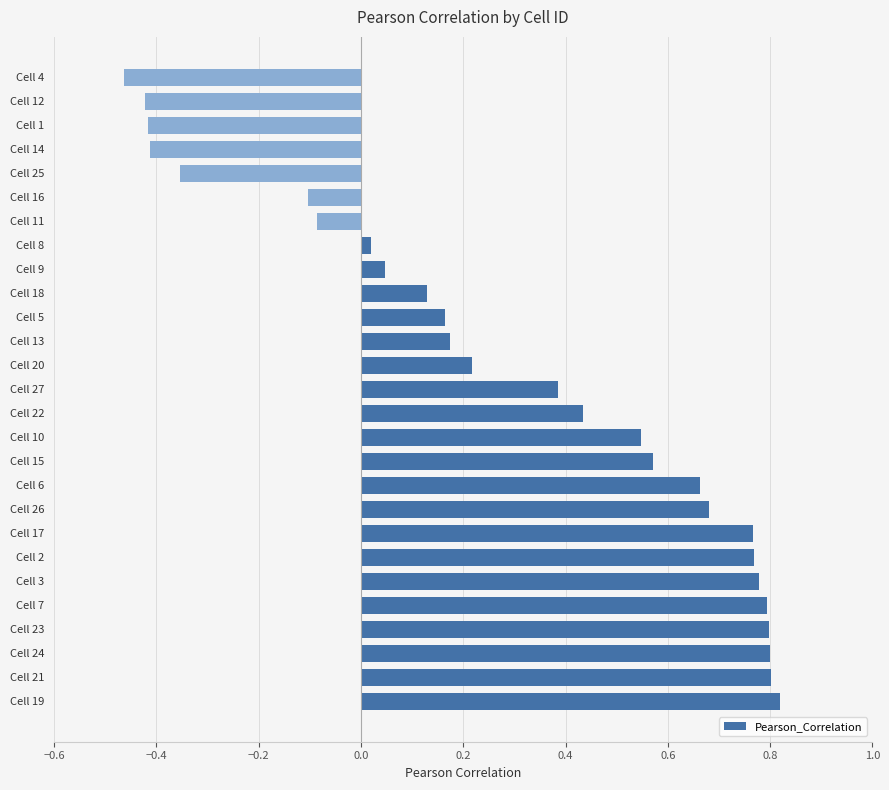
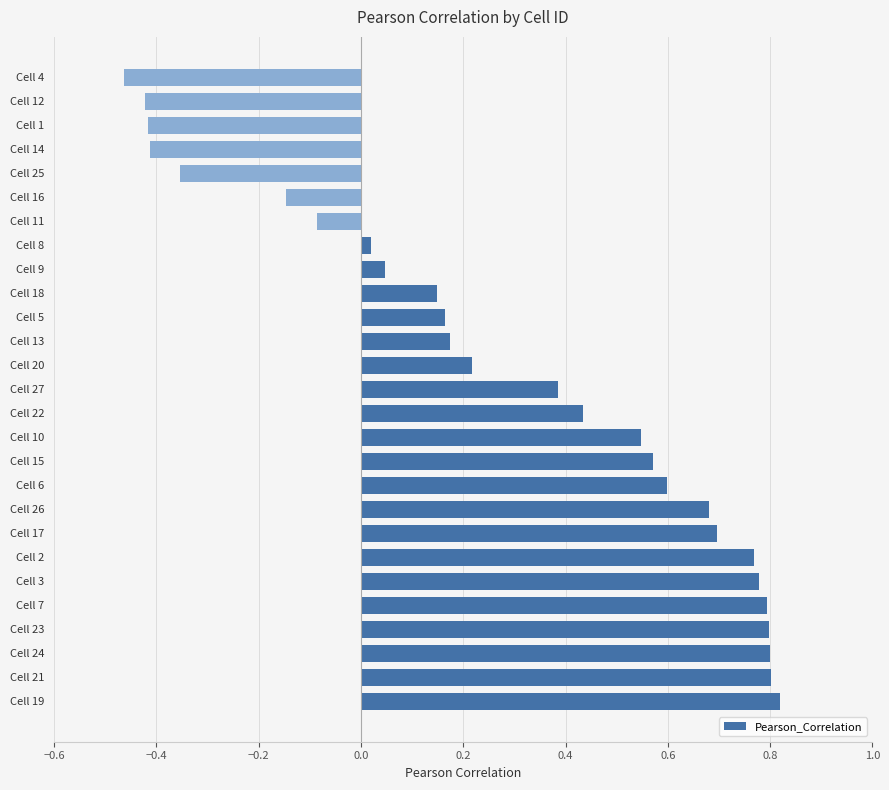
Cell 16: -0.10 -> -0.15
Cell 18: 0.13 -> 0.15
Cell 6: 0.66 -> 0.60
Cell 17: 0.77 -> 0.70
